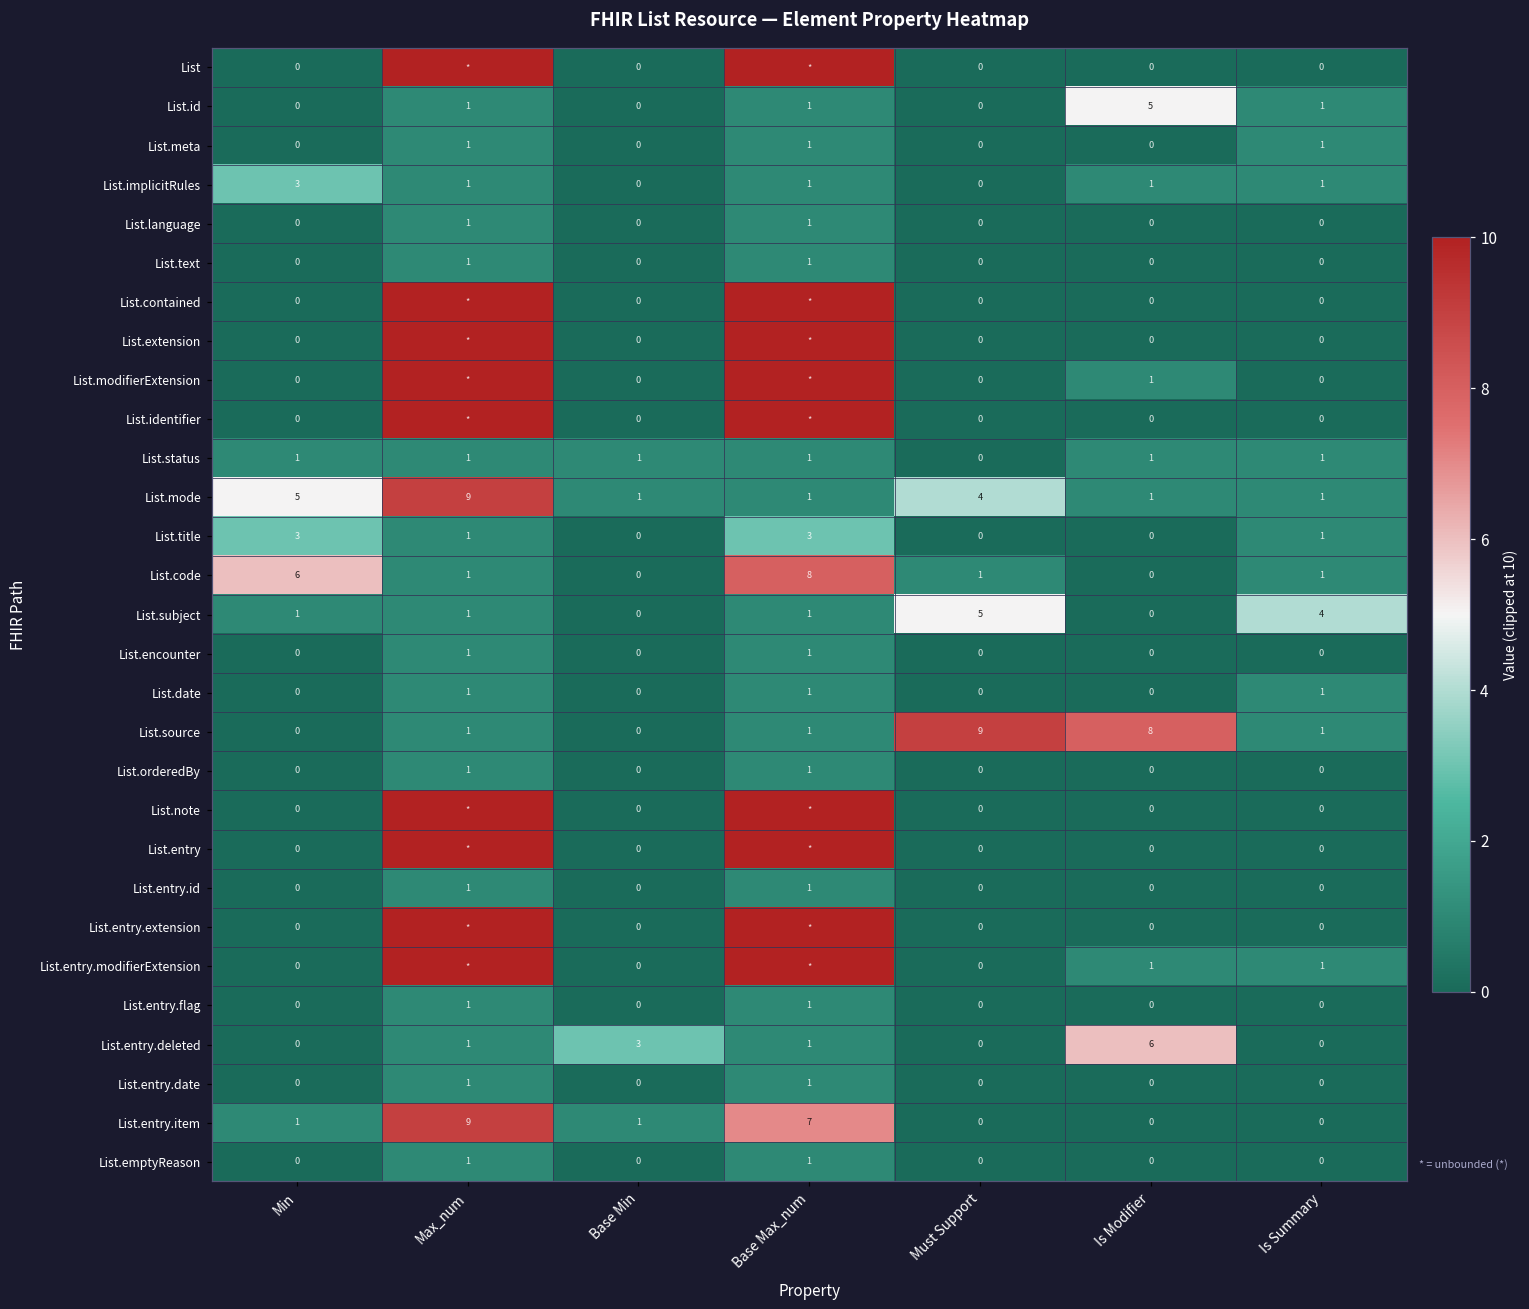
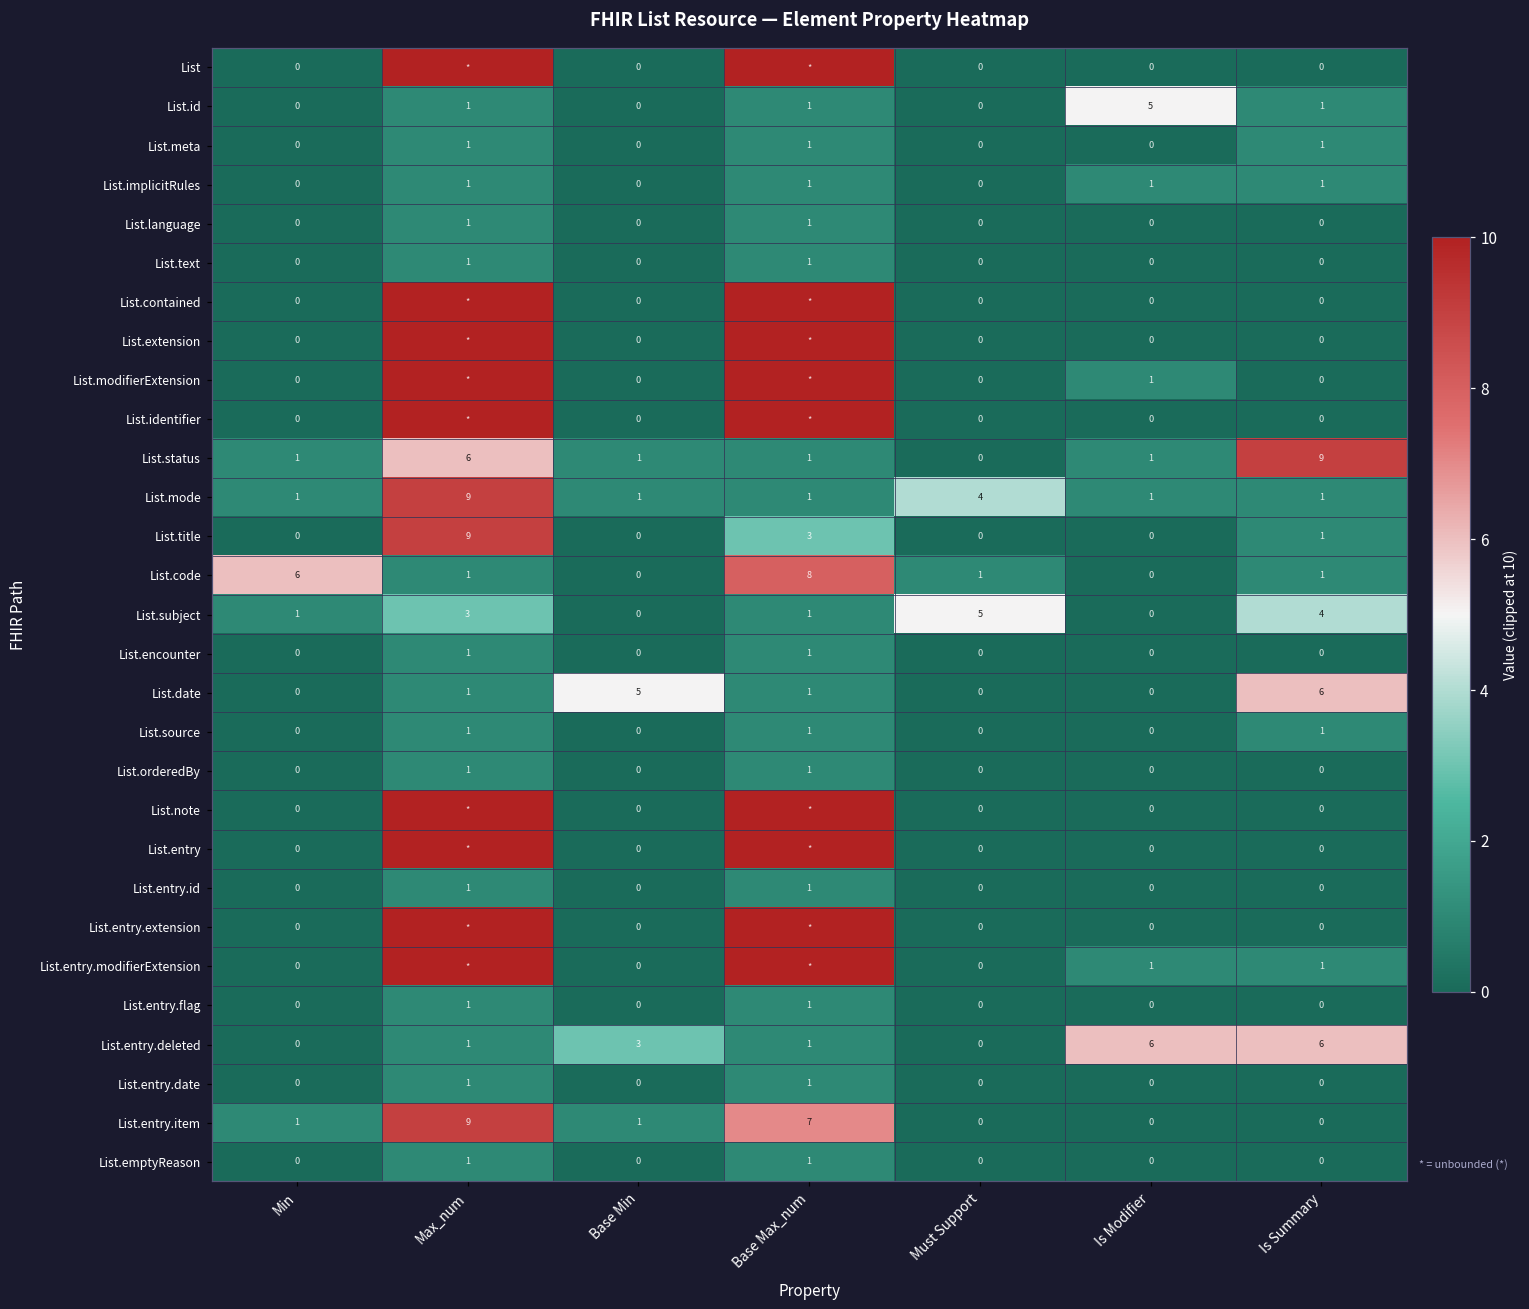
List.implicitRules, Min: 3 -> 0
List.status, Max_num: 1 -> 6
List.status, Is Summary: 1 -> 9
List.mode, Min: 5 -> 1
List.title, Min: 3 -> 0
List.title, Max_num: 1 -> 9
List.subject, Max_num: 1 -> 3
List.date, Base Min: 0 -> 5
List.date, Is Summary: 1 -> 6
List.source, Must Support: 9 -> 0
List.source, Is Modifier: 8 -> 0
List.entry.deleted, Is Summary: 0 -> 6
